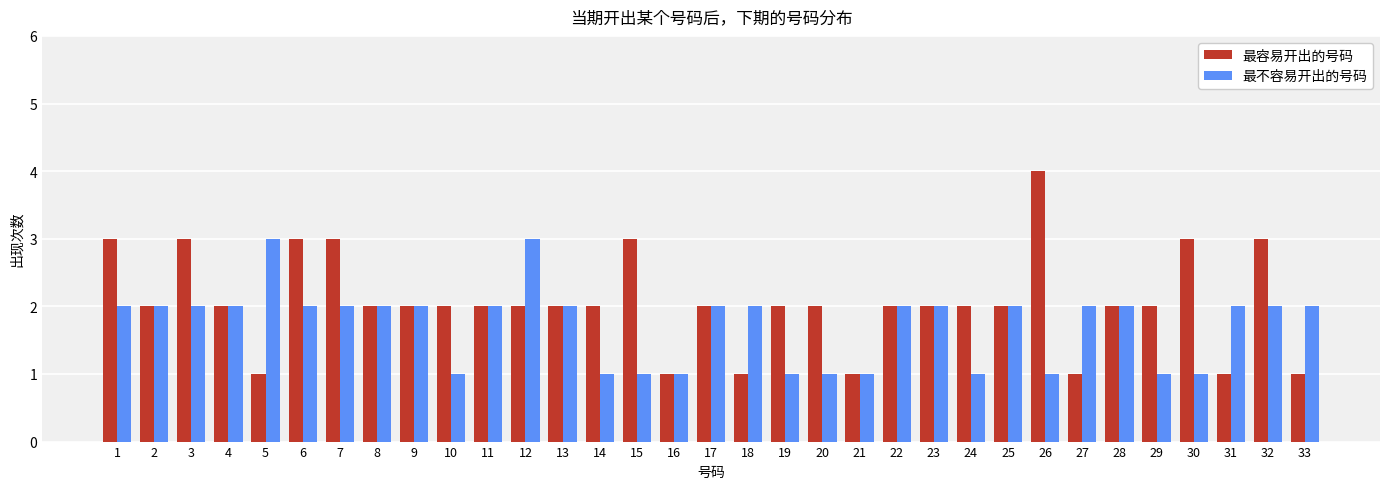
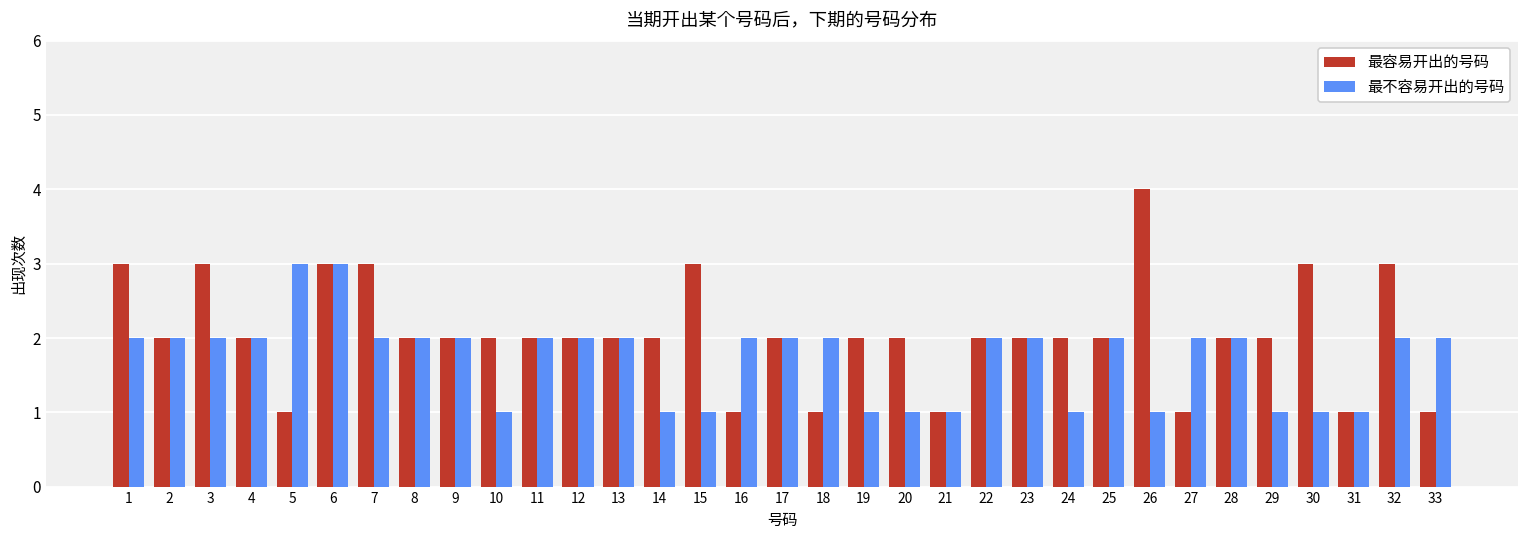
最不容易开出的号码, 6: 2 -> 3
最不容易开出的号码, 12: 3 -> 2
最不容易开出的号码, 16: 1 -> 2
最不容易开出的号码, 31: 2 -> 1
